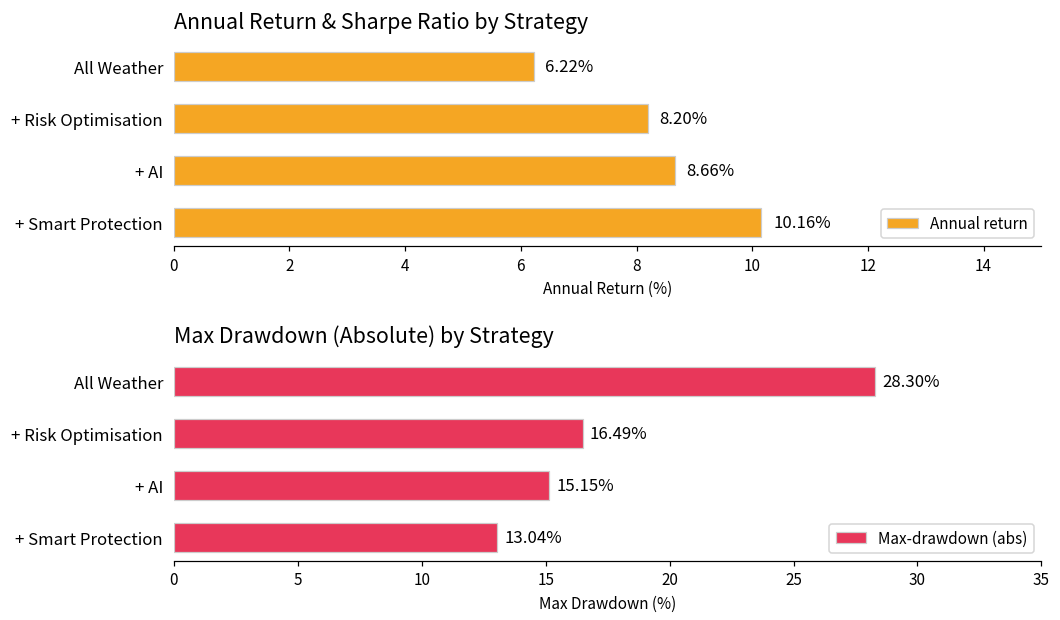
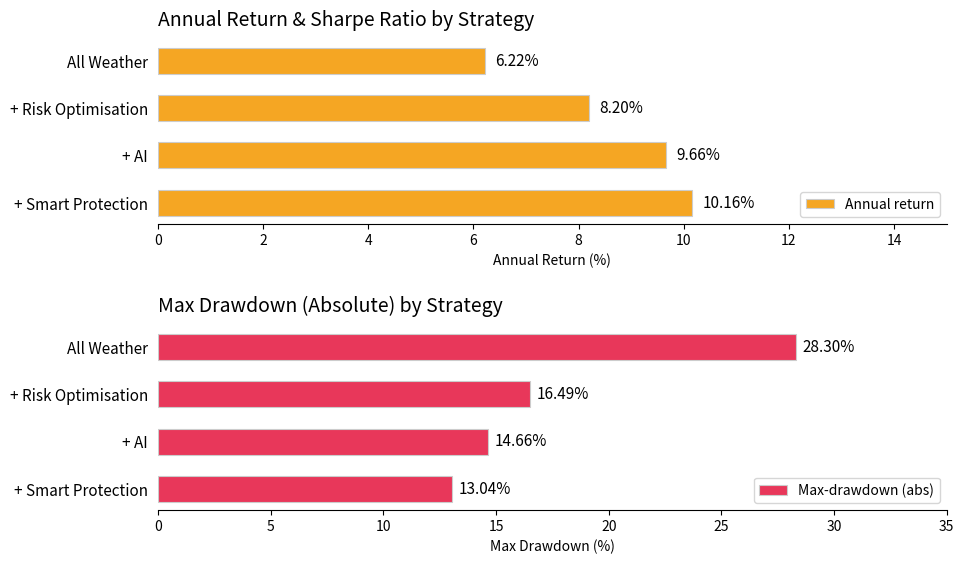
Annual Return & Sharpe Ratio by Strategy, + AI: 8.66% -> 9.66%
Max Drawdown (Absolute) by Strategy, + AI: 15.15% -> 14.66%
